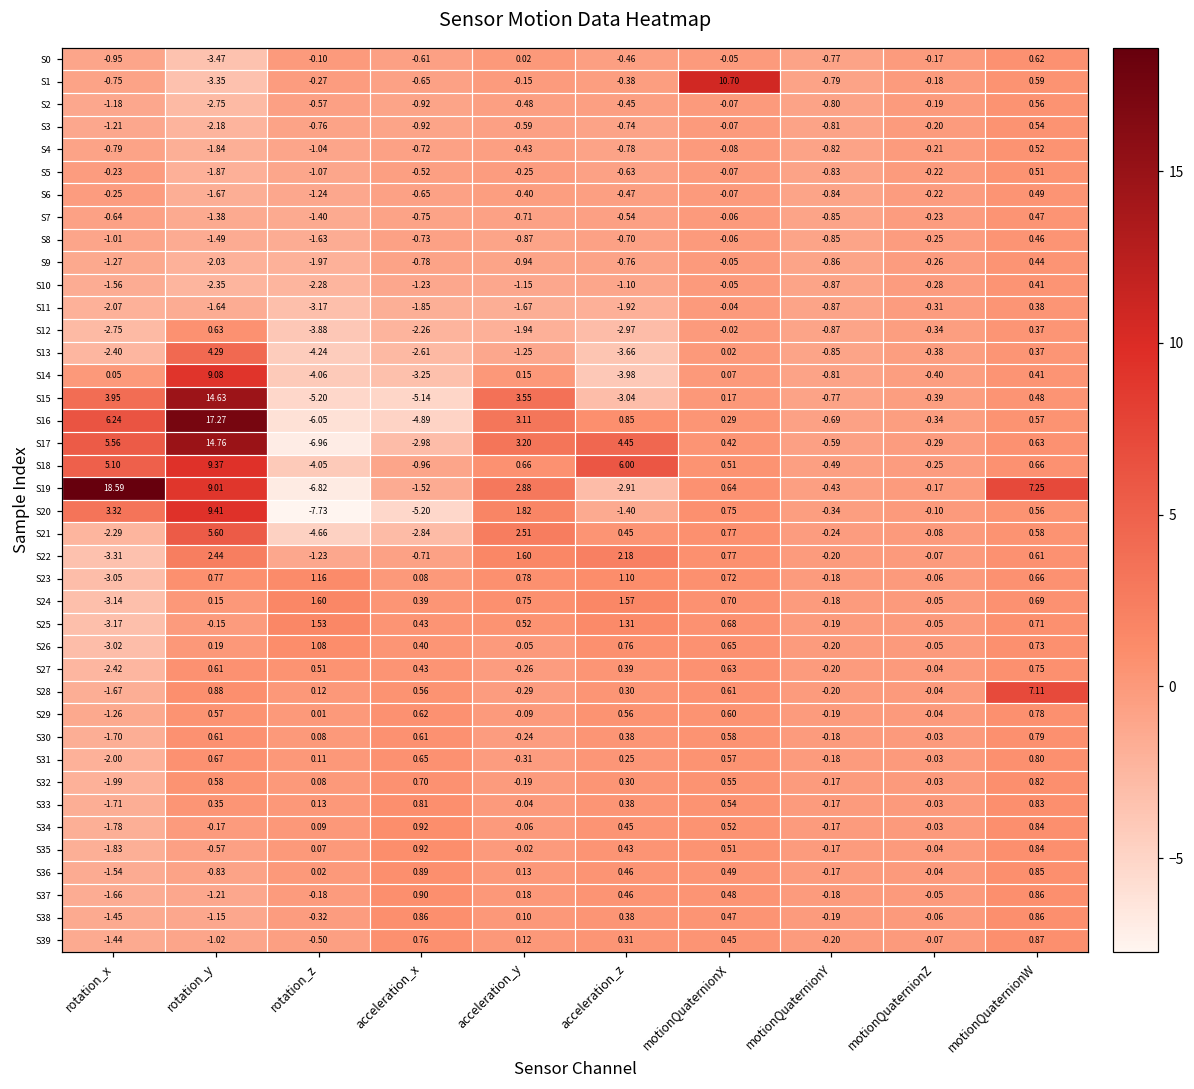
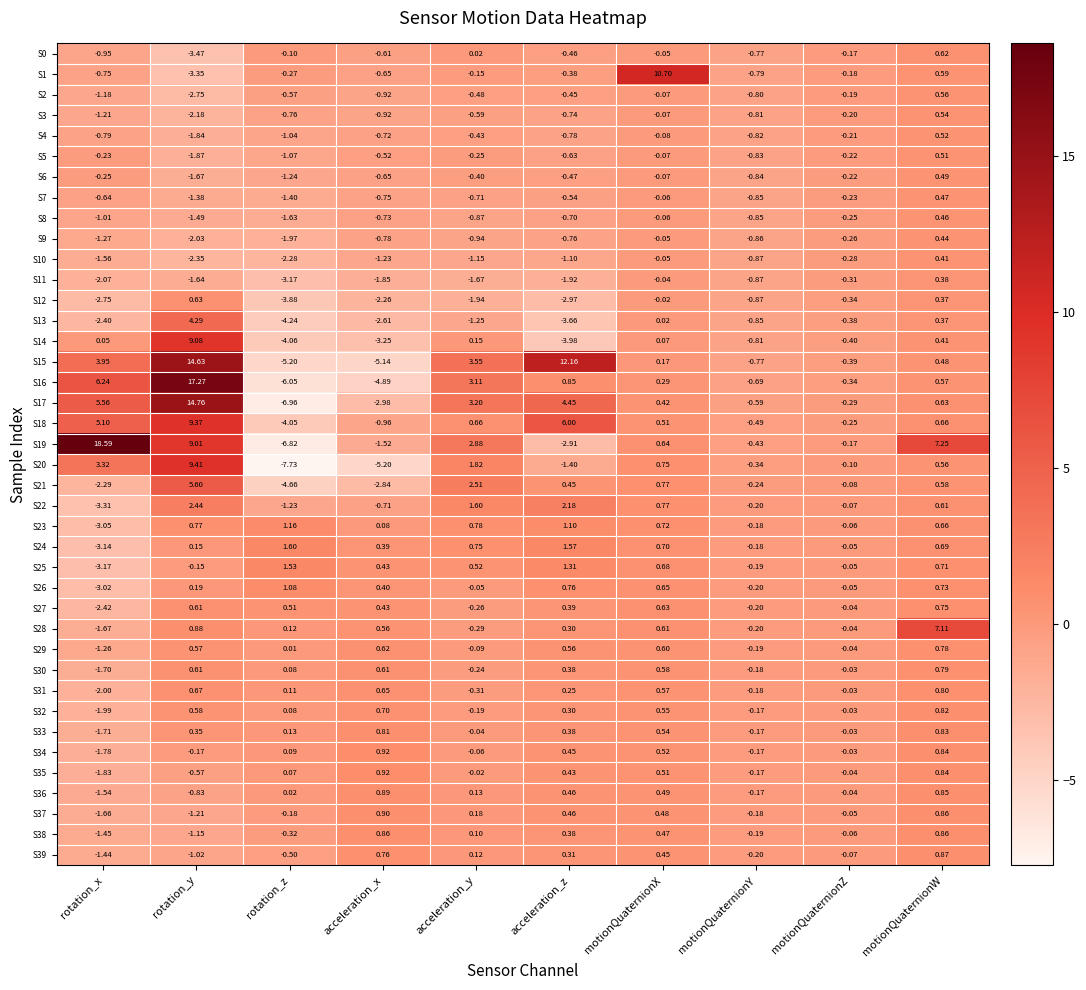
S15, acceleration_z: -3.04 -> 12.16
